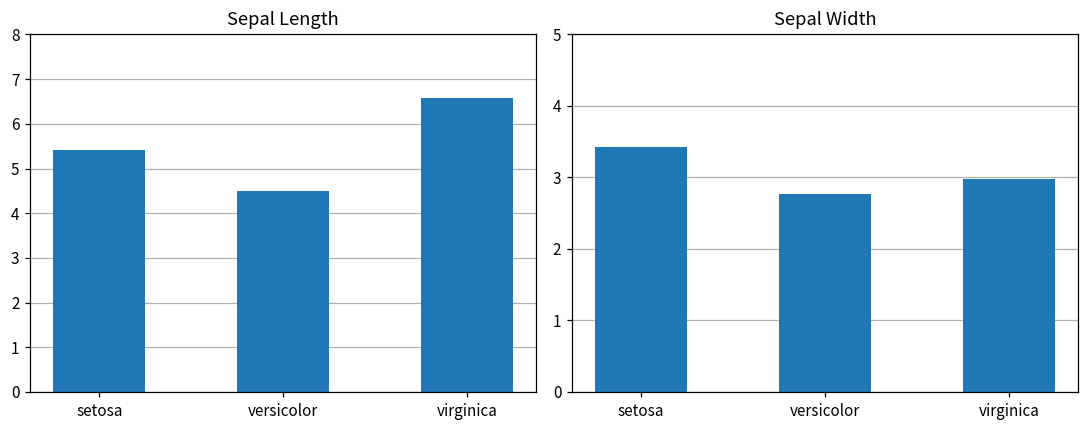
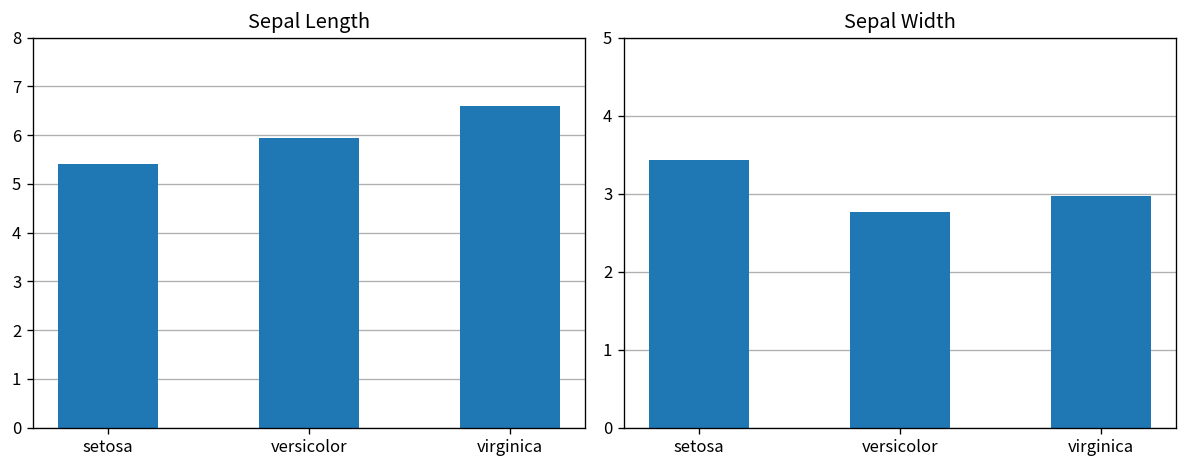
Sepal Length, versicolor: 4.5 -> 5.9
